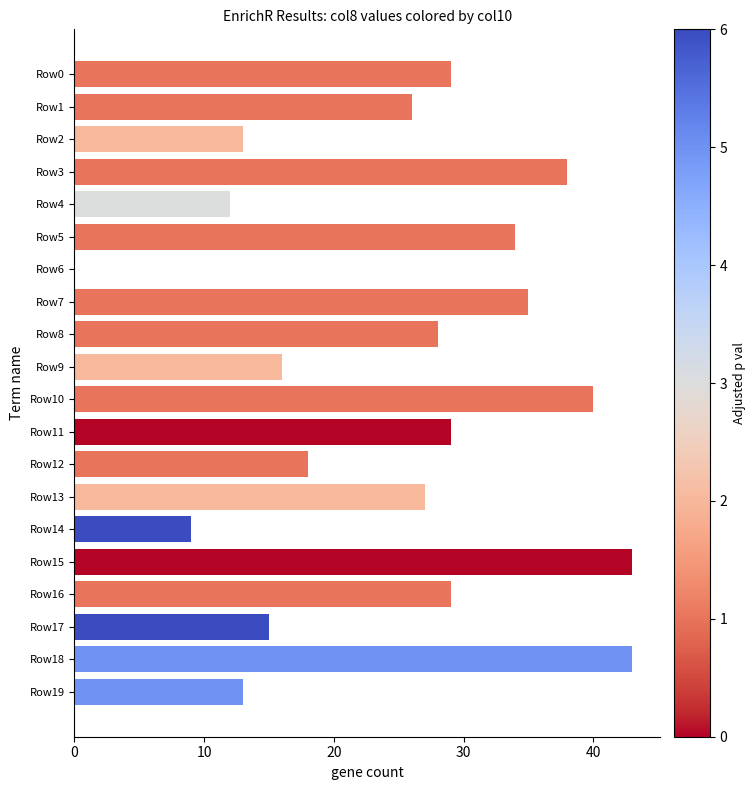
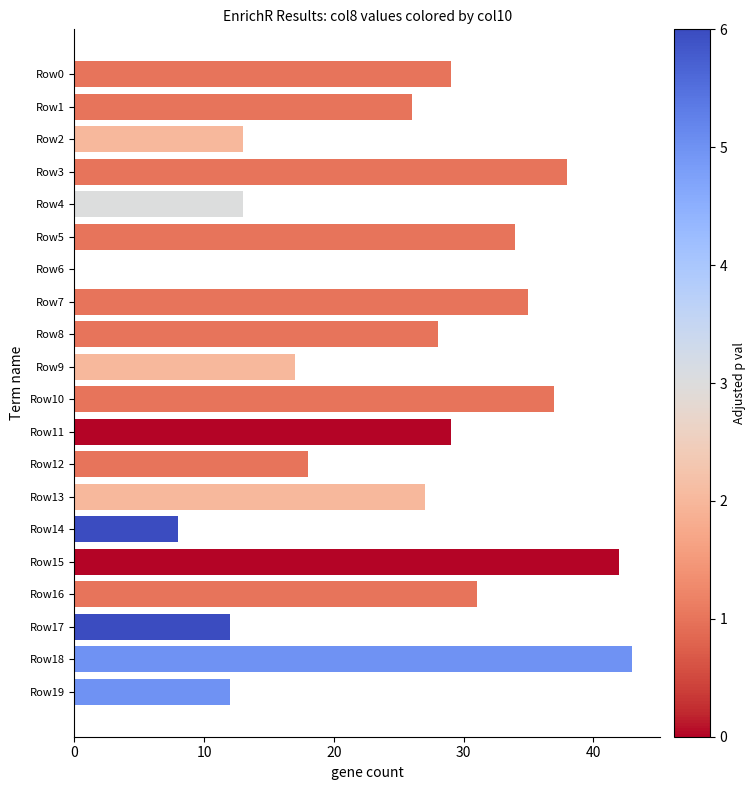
Row4: 12 -> 13
Row9: 16 -> 17
Row10: 40 -> 37
Row14: 9 -> 8
Row15: 43 -> 42
Row16: 29 -> 31
Row17: 15 -> 12
Row19: 13 -> 12
